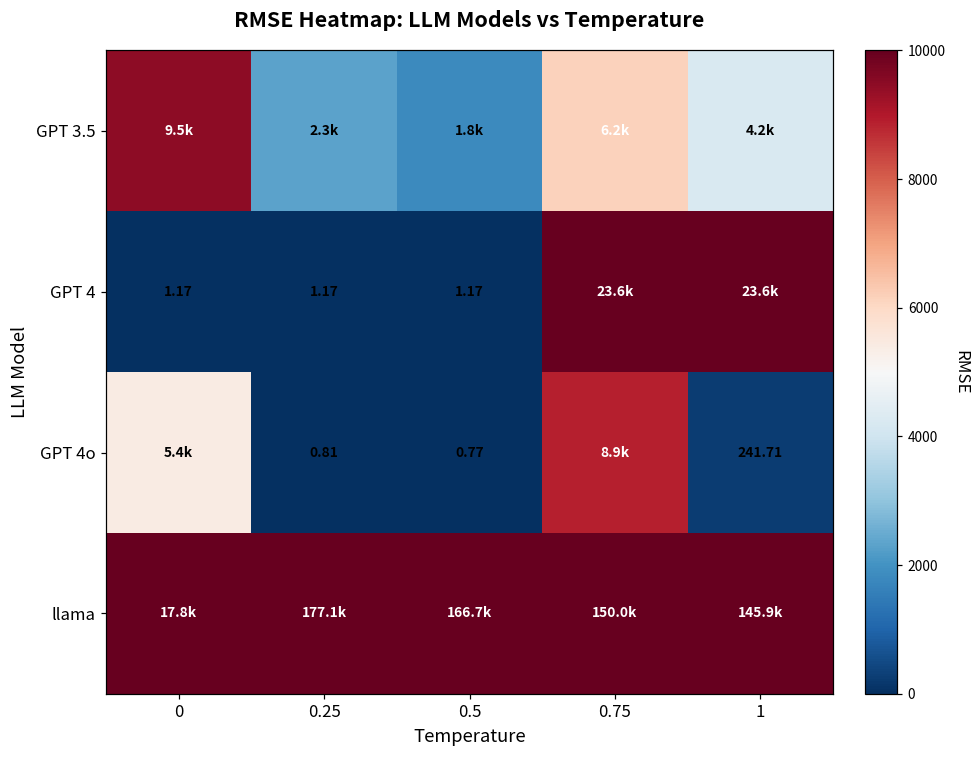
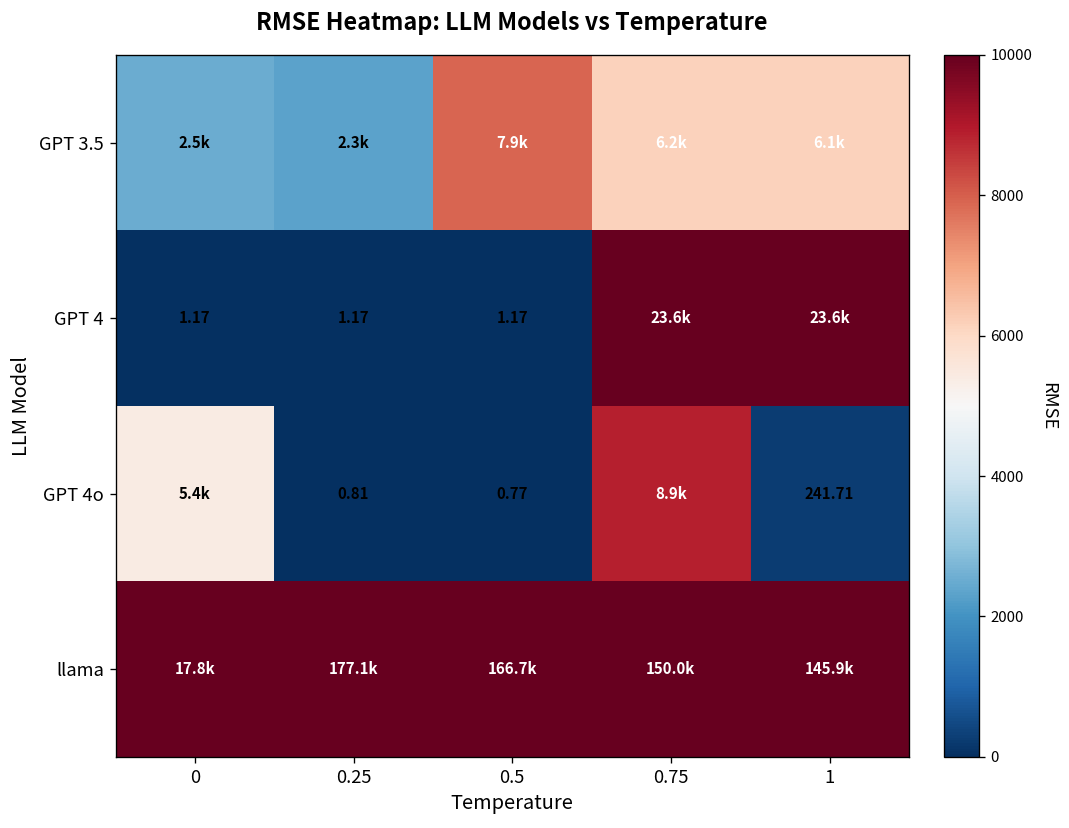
GPT 3.5, 0: 9.5k -> 2.5k
GPT 3.5, 0.5: 1.8k -> 7.9k
GPT 3.5, 1: 4.2k -> 6.1k
